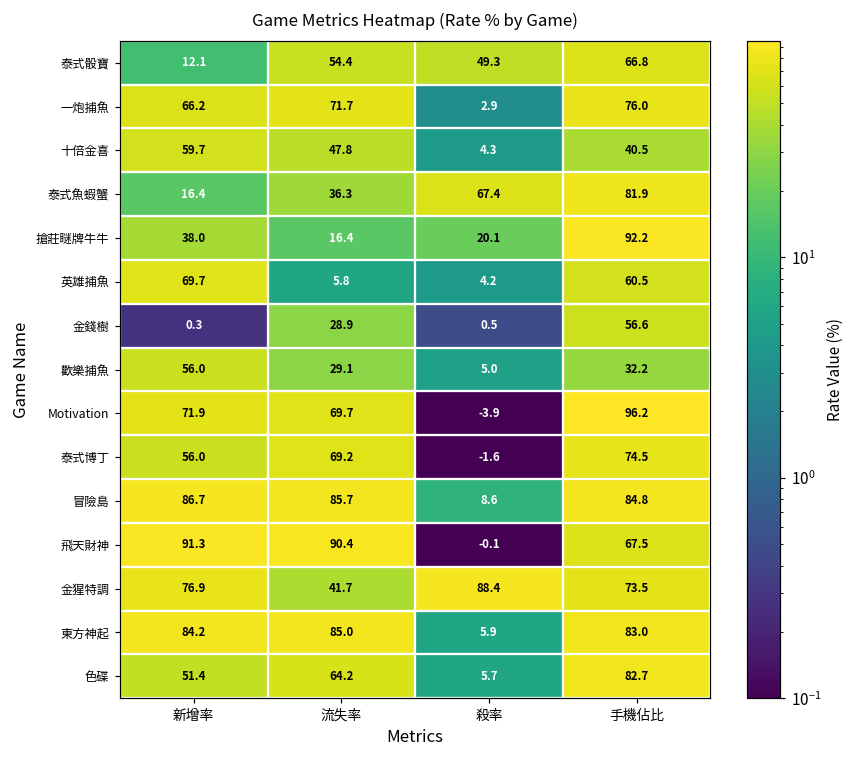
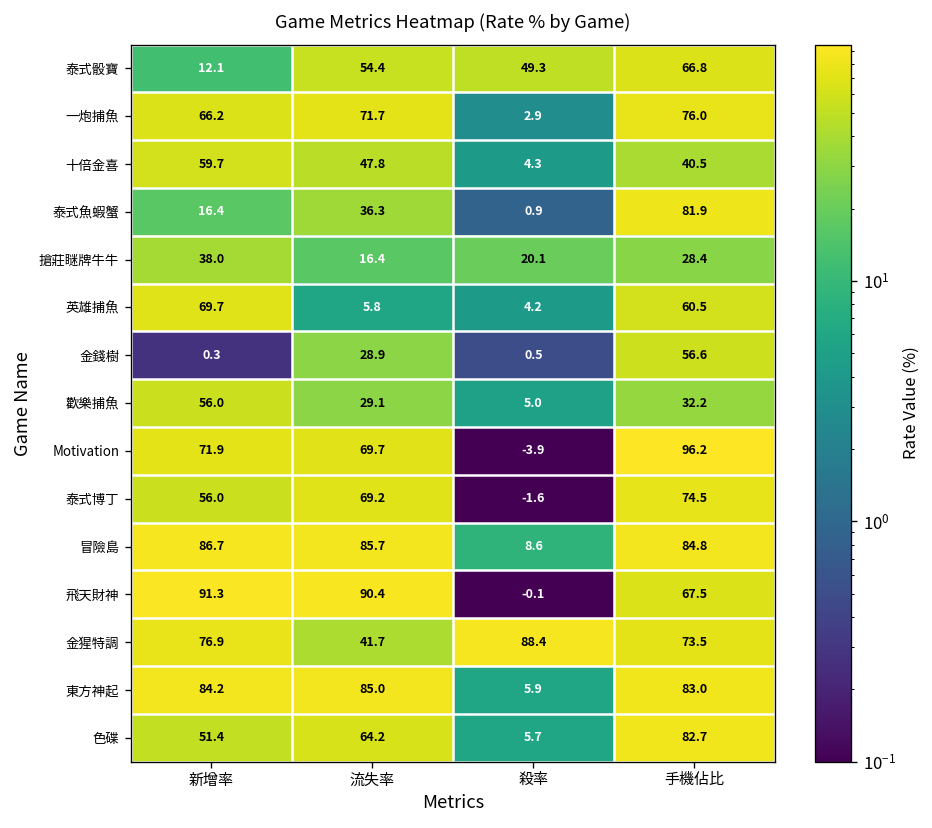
泰式魚蝦蟹, 殺率: 67.4 -> 0.9
搶莊瞇牌牛牛, 手機佔比: 92.2 -> 28.4
